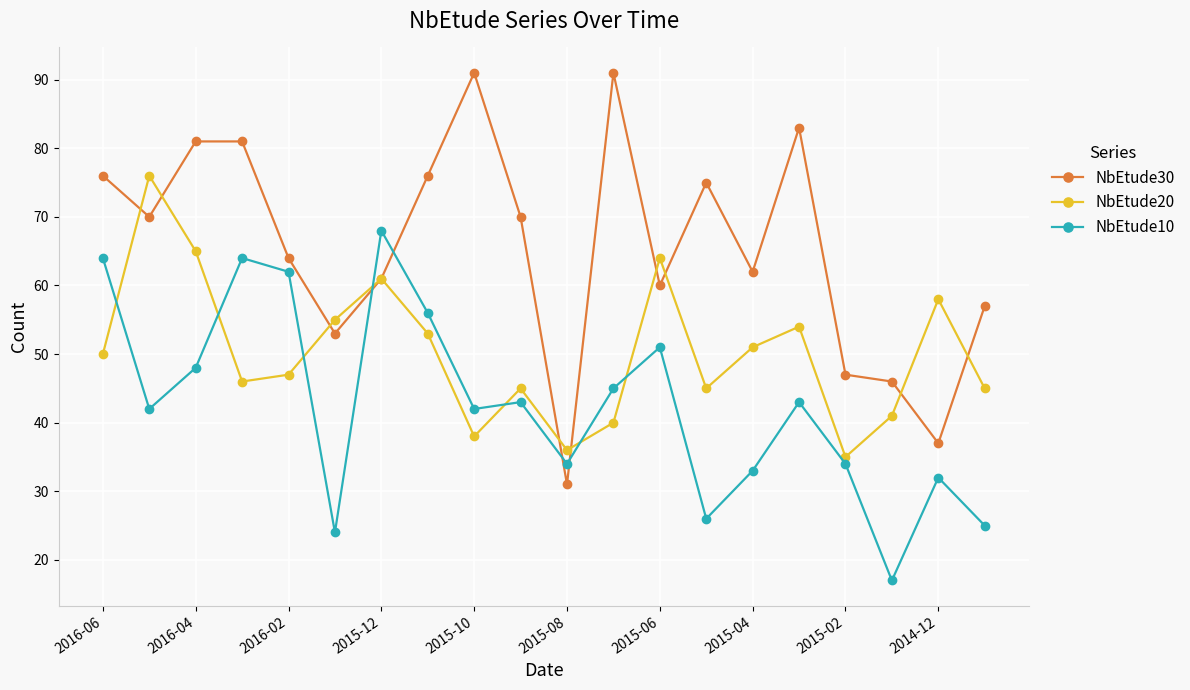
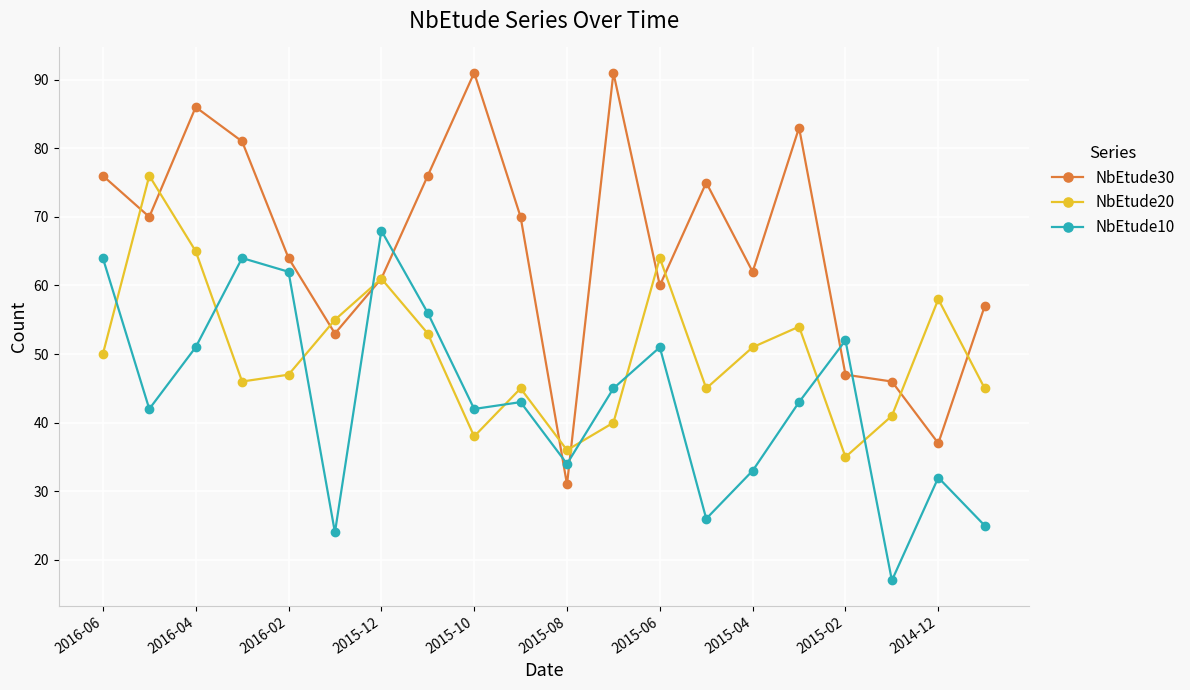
NbEtude30, 2016-04: 81 -> 86
NbEtude10, 2016-04: 48 -> 51
NbEtude10, 2015-02: 34 -> 52
